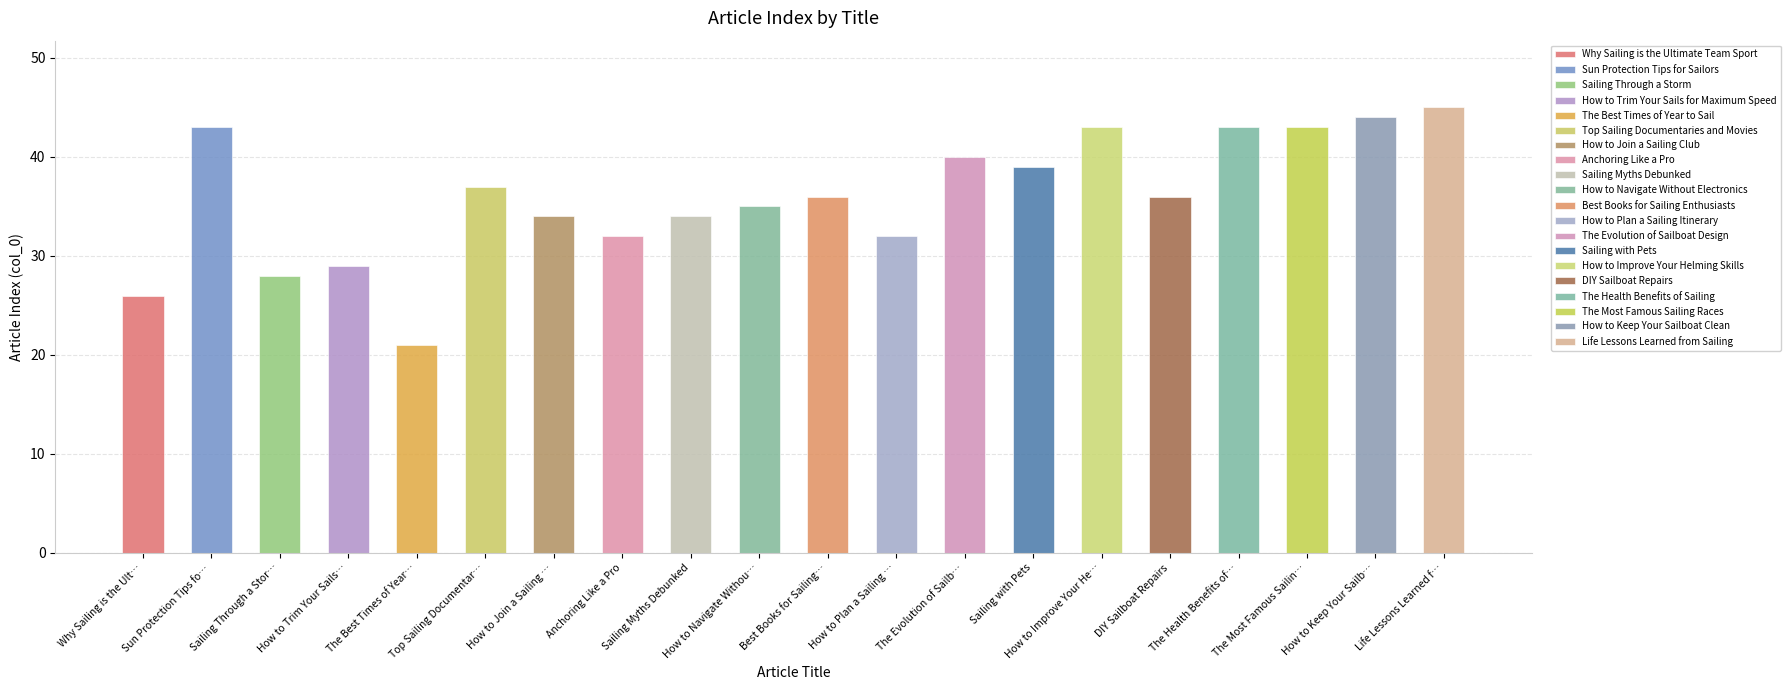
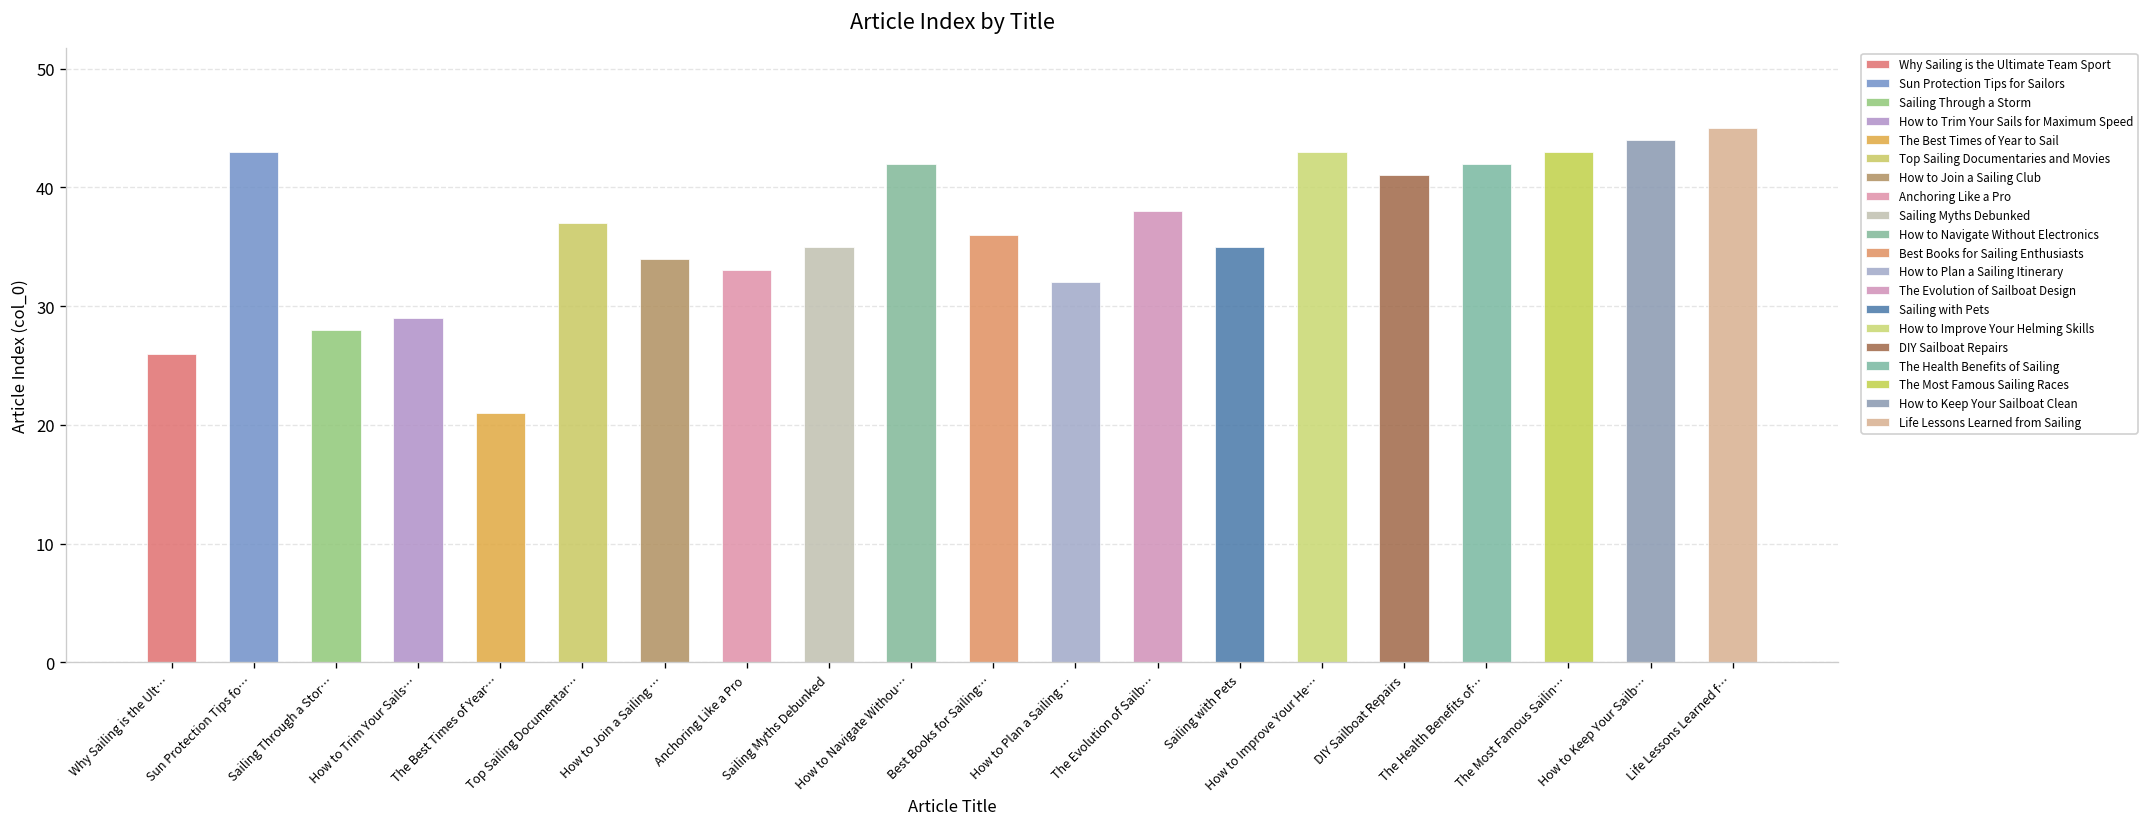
Anchoring Like a Pro: 32 -> 33
Sailing Myths Debunked: 34 -> 35
How to Navigate Withou…: 35 -> 42
The Evolution of Sailb…: 40 -> 38
Sailing with Pets: 39 -> 35
DIY Sailboat Repairs: 36 -> 41
The Health Benefits of…: 43 -> 42
